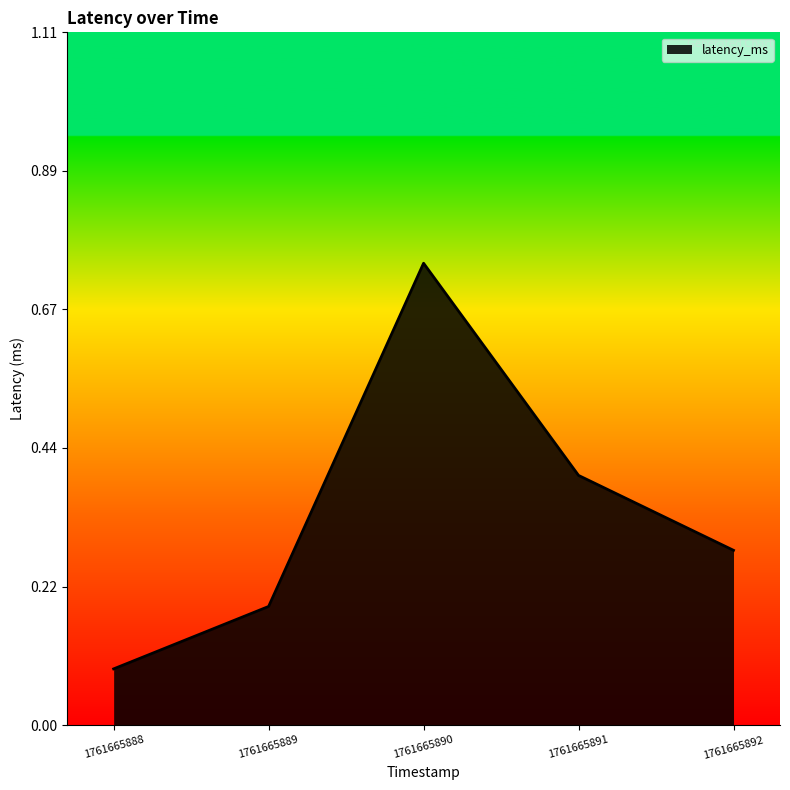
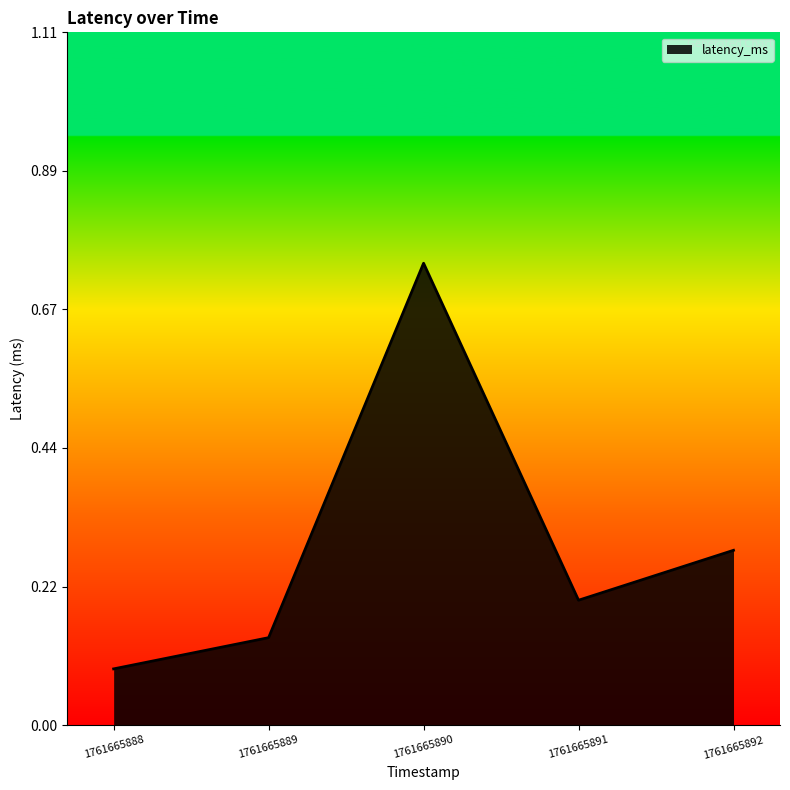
1761665889: 0.19 -> 0.14
1761665891: 0.4 -> 0.2
